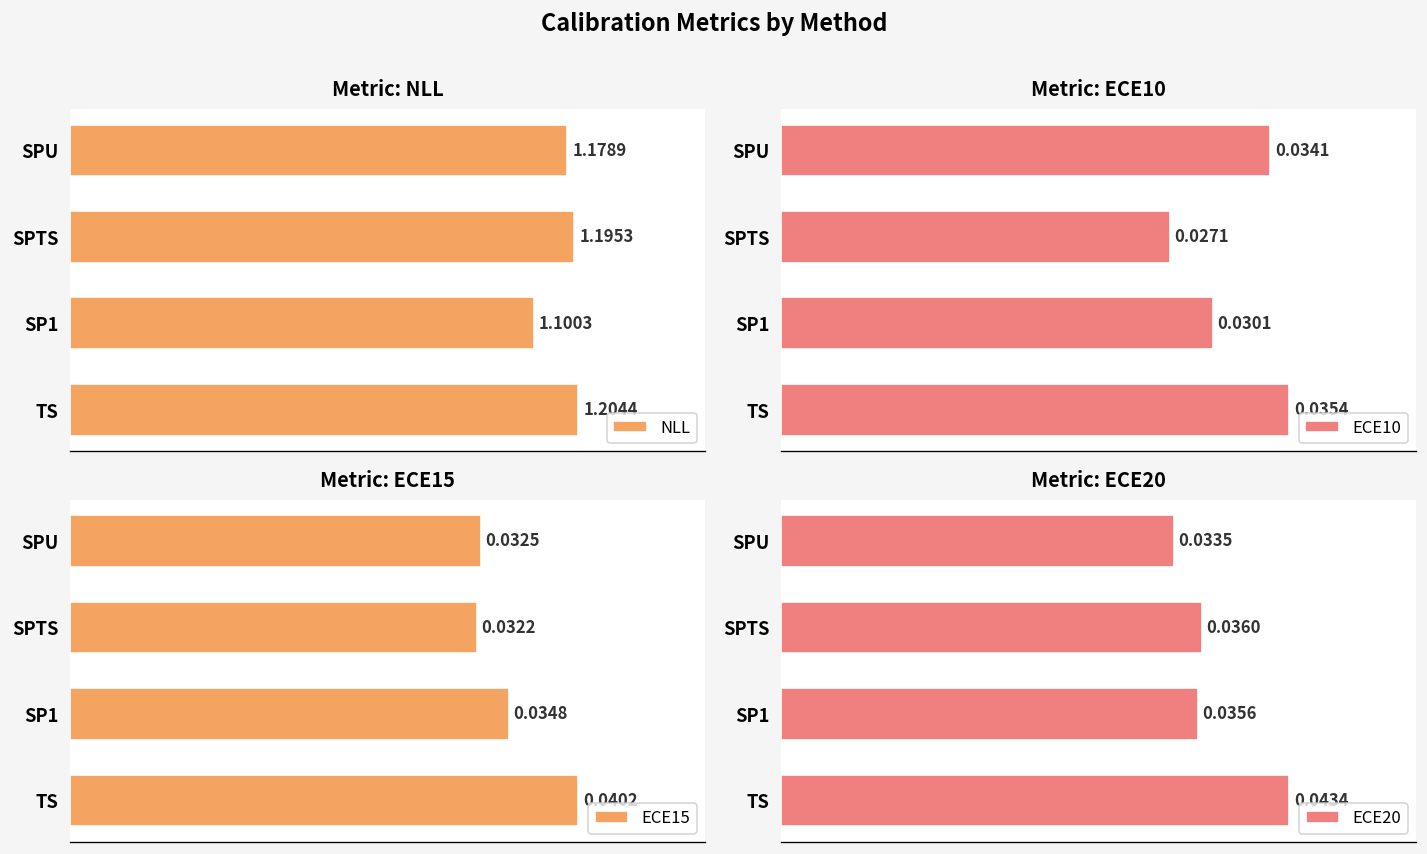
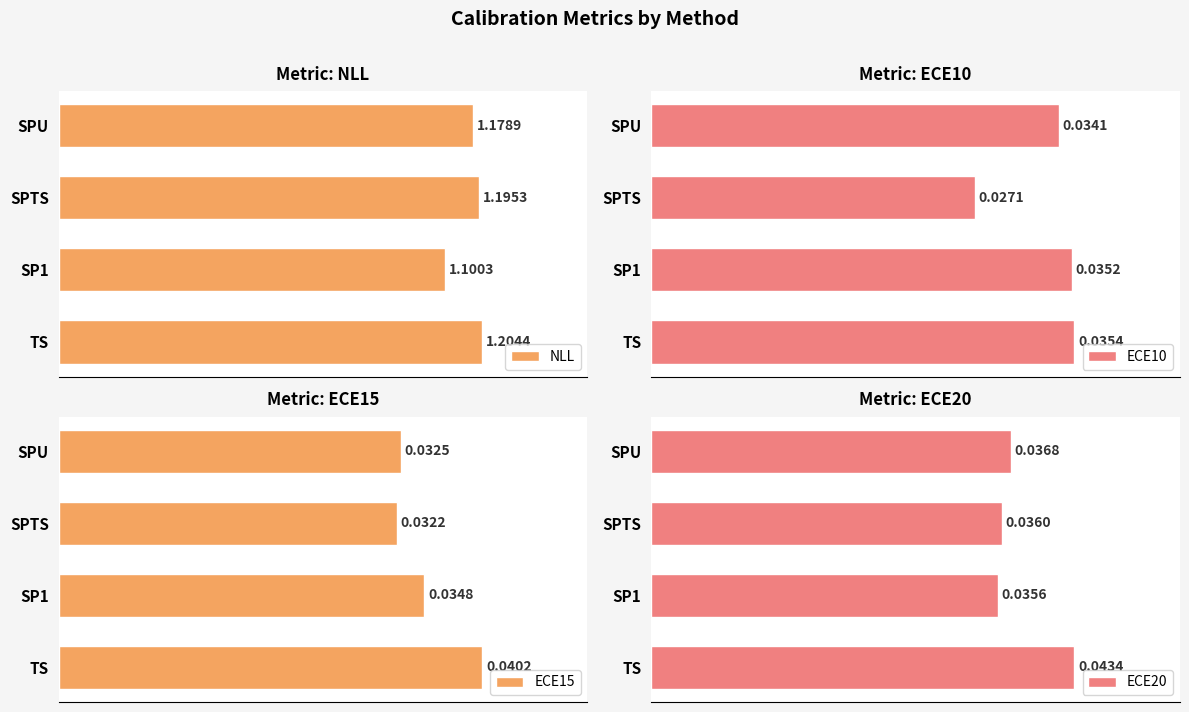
Metric: ECE10, SP1: 0.0301 -> 0.0352
Metric: ECE20, SPU: 0.0335 -> 0.0368
